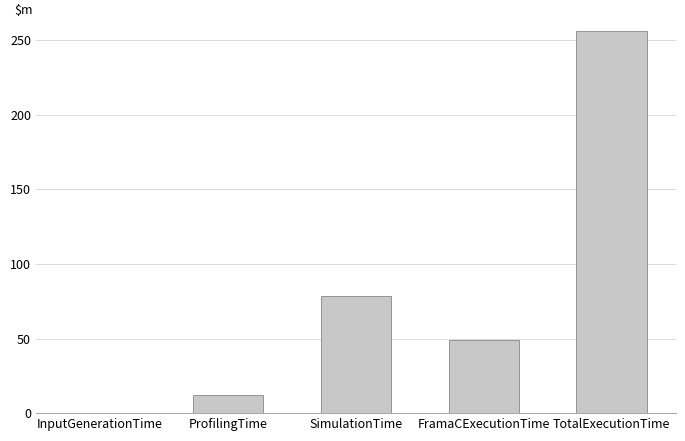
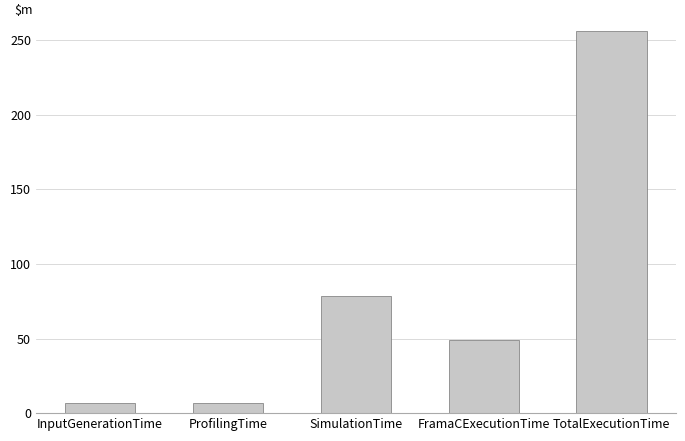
InputGenerationTime: 0 -> 7
ProfilingTime: 12 -> 6
